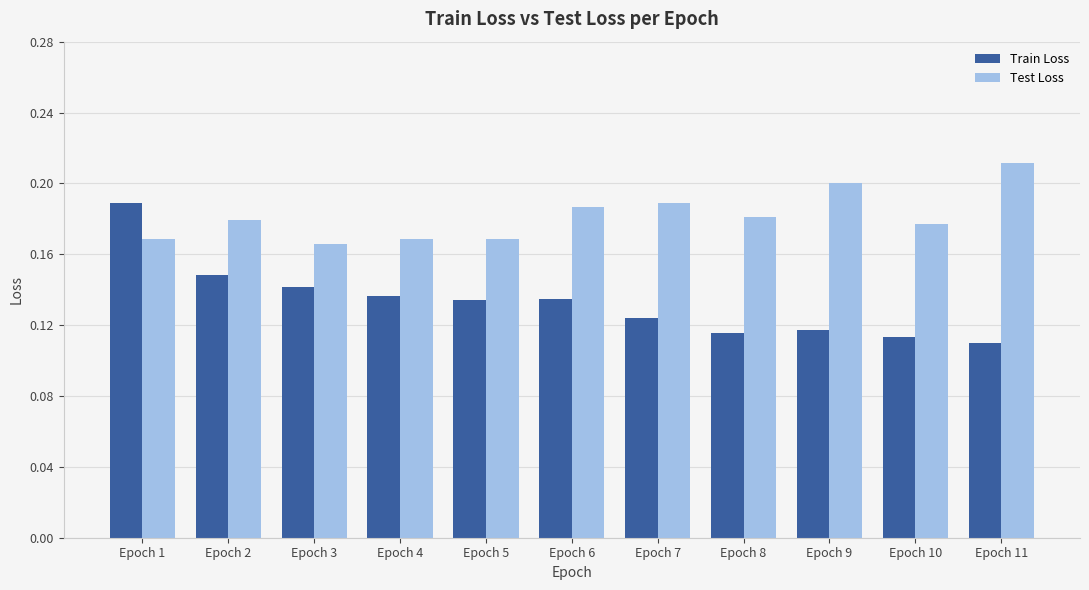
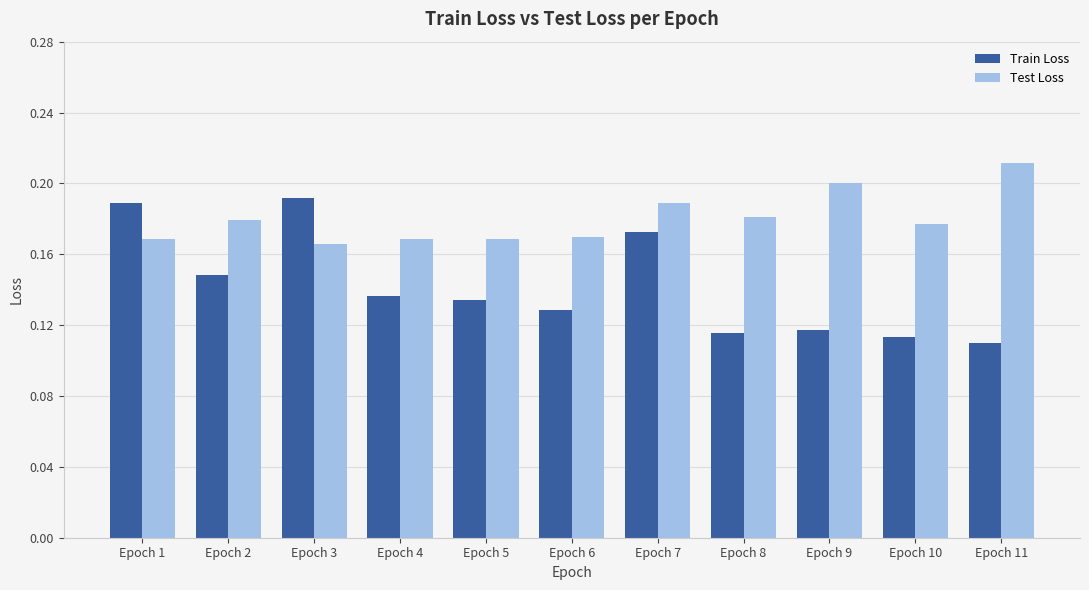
Train Loss, Epoch 3: 0.142 -> 0.192
Train Loss, Epoch 6: 0.135 -> 0.129
Test Loss, Epoch 6: 0.187 -> 0.169
Train Loss, Epoch 7: 0.124 -> 0.173
